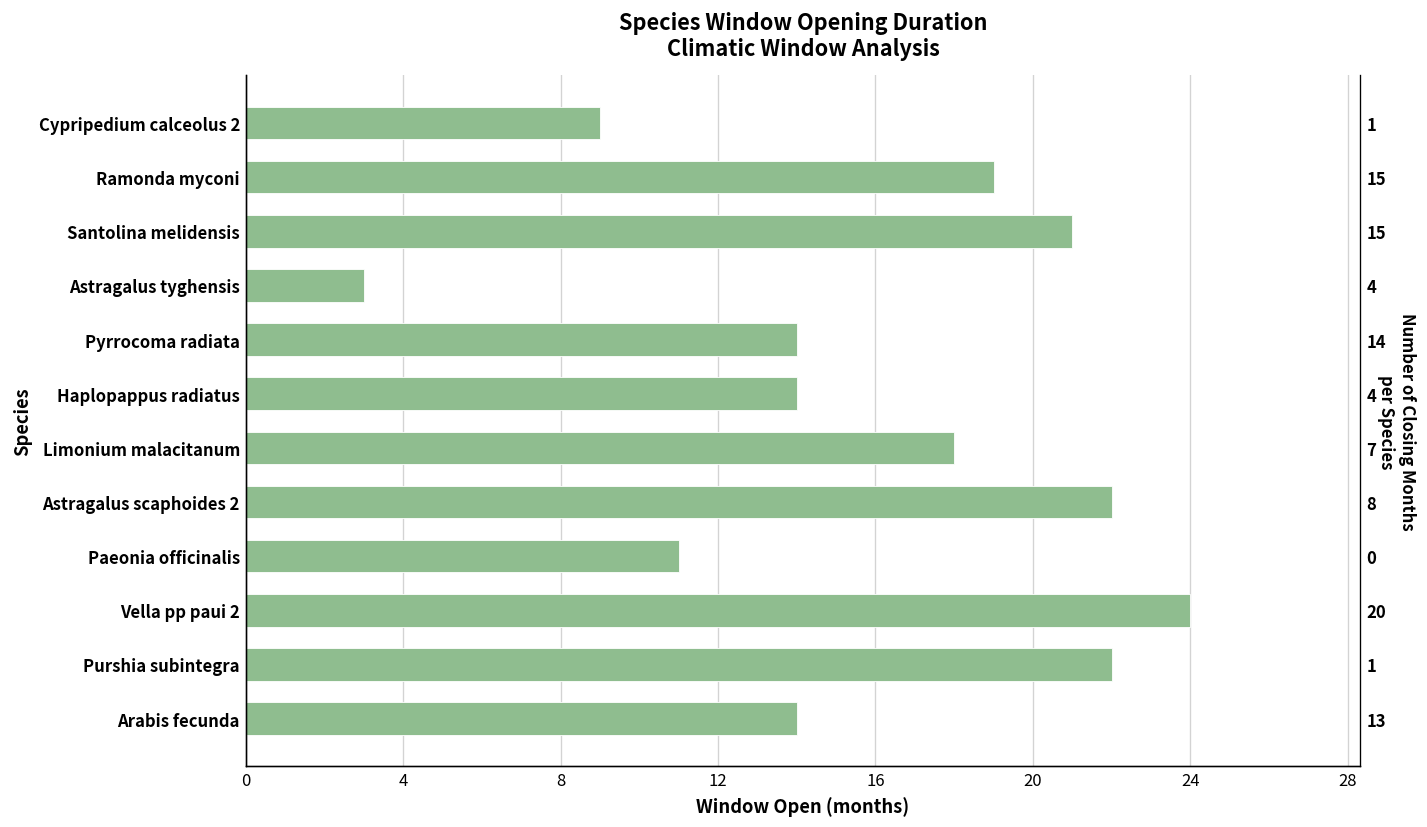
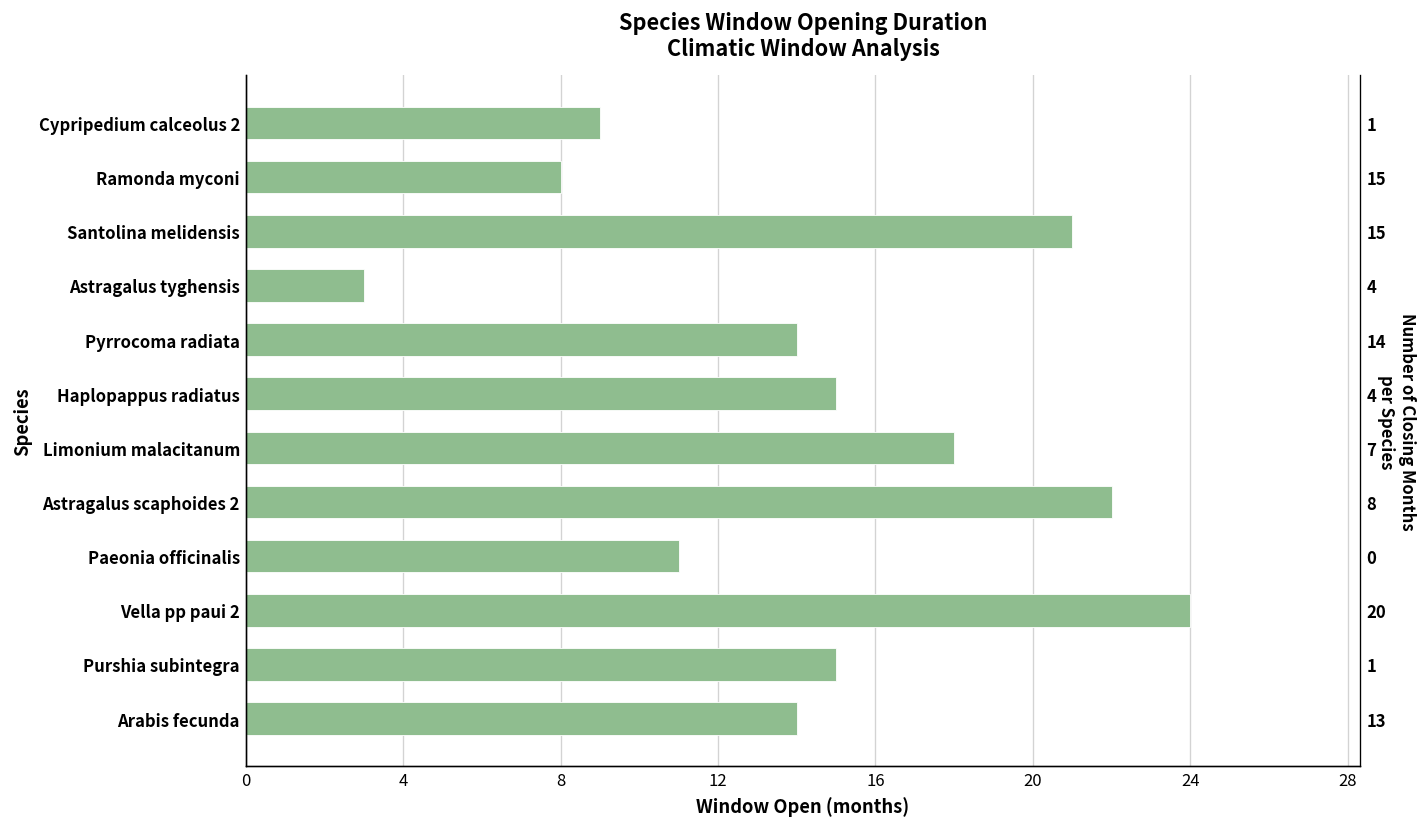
Ramonda myconi: 19 -> 8
Haplopappus radiatus: 14 -> 15
Purshia subintegra: 22 -> 15
